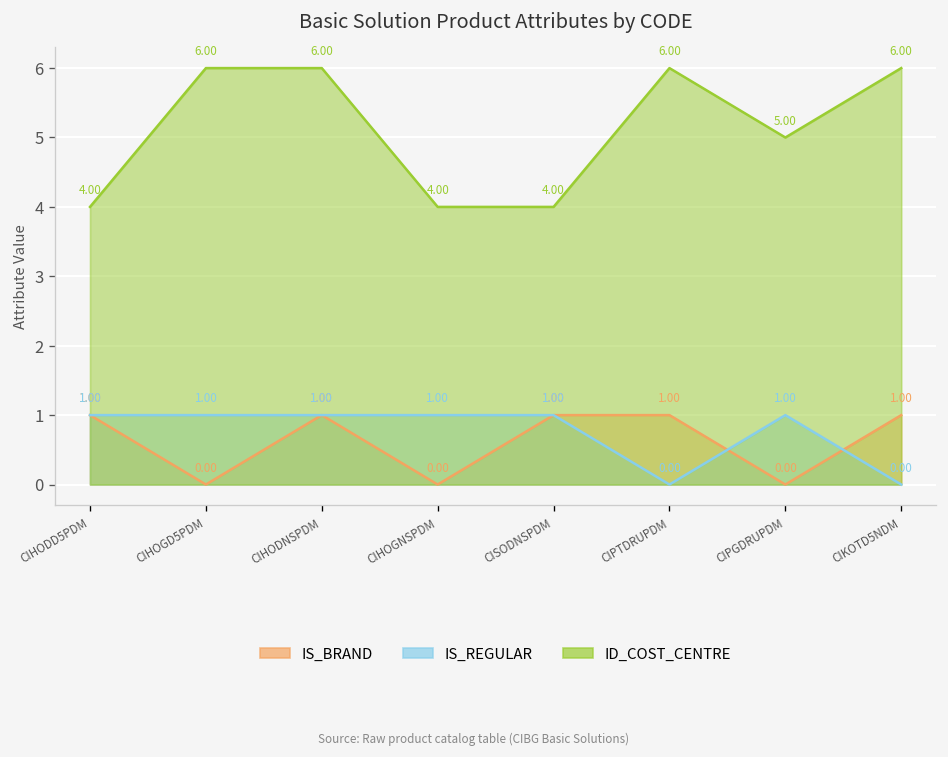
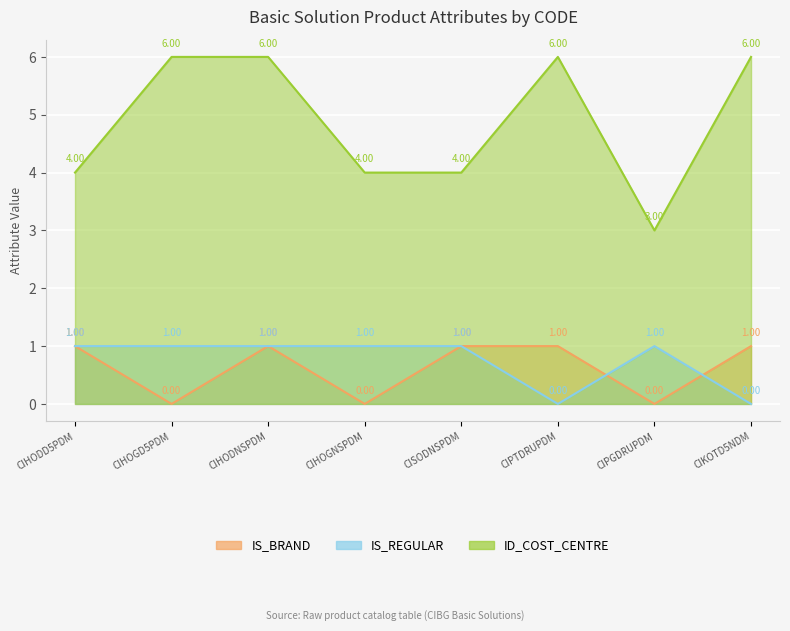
ID_COST_CENTRE, CIPGDRUPDM: 5.00 -> 3.00
